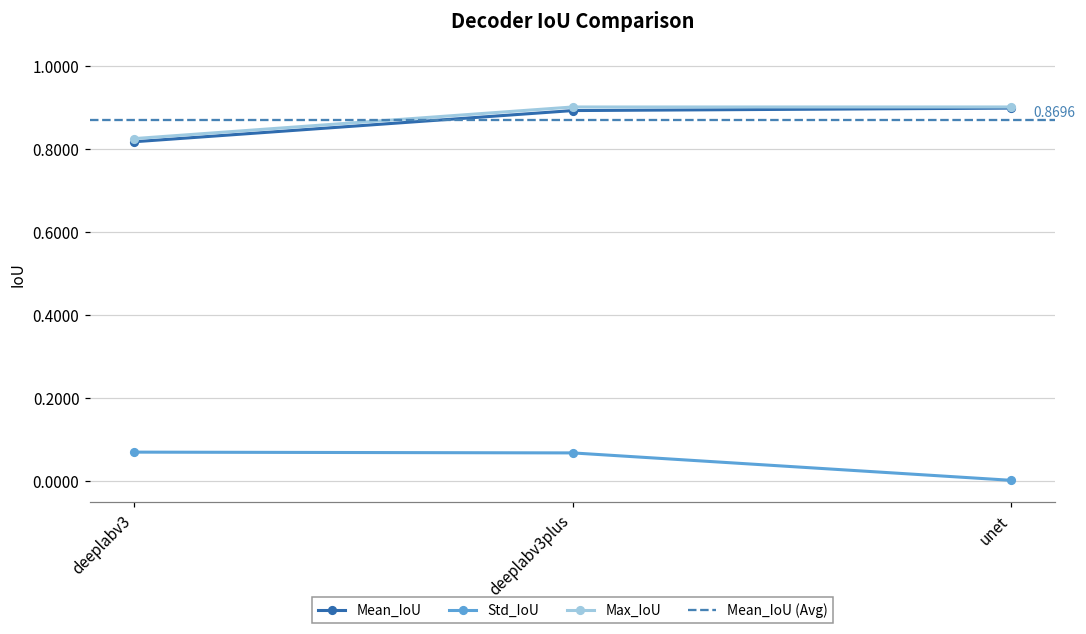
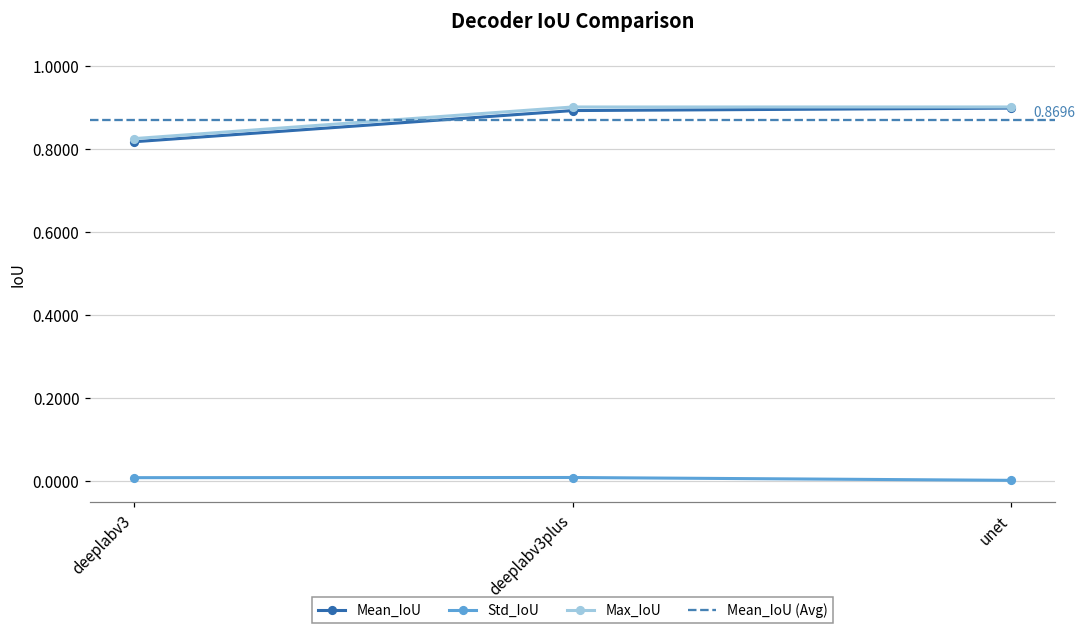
Std_IoU, deeplabv3: 0.07 -> 0.01
Std_IoU, deeplabv3plus: 0.07 -> 0.01
